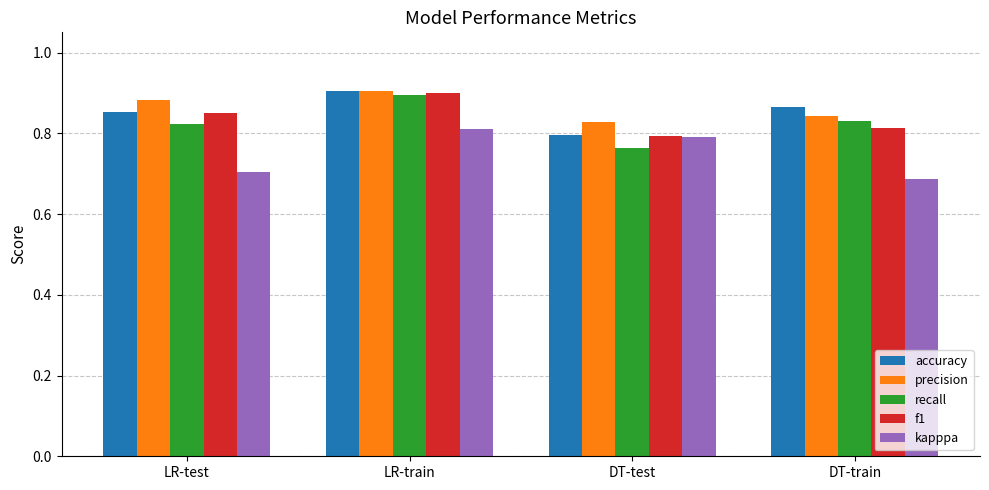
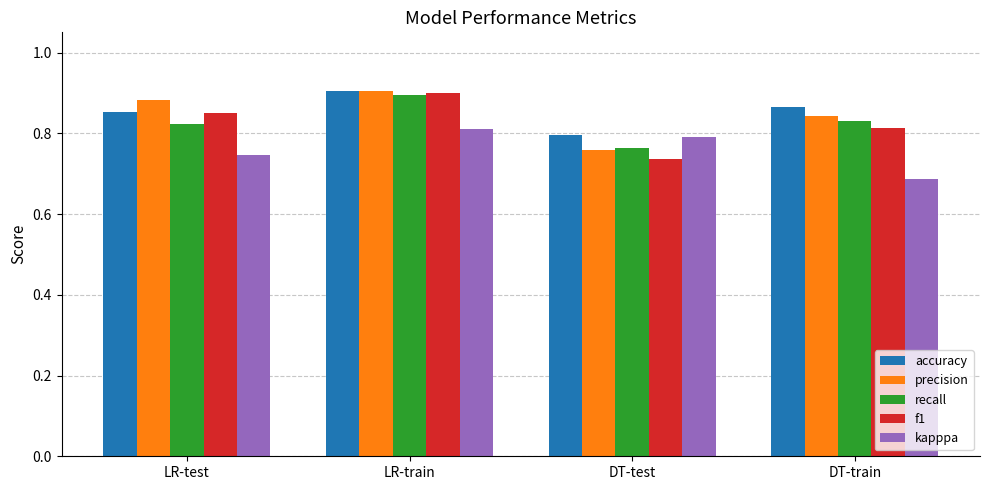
kapppa, LR-test: 0.70 -> 0.75
precision, DT-test: 0.83 -> 0.76
f1, DT-test: 0.79 -> 0.74
